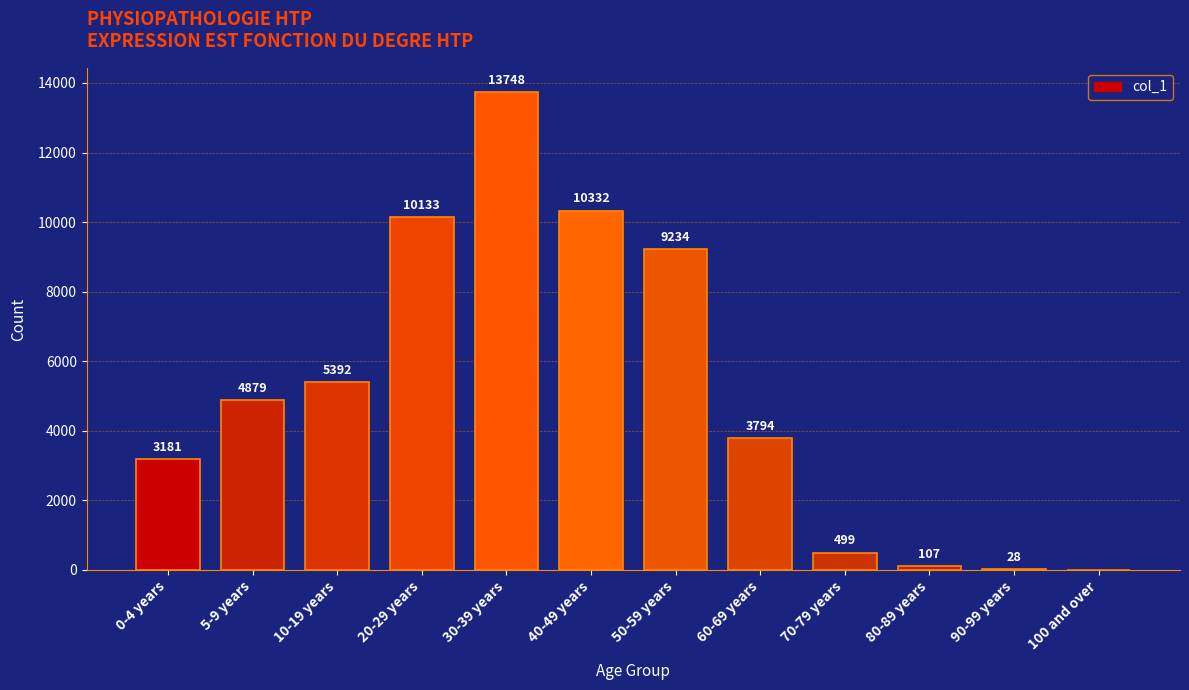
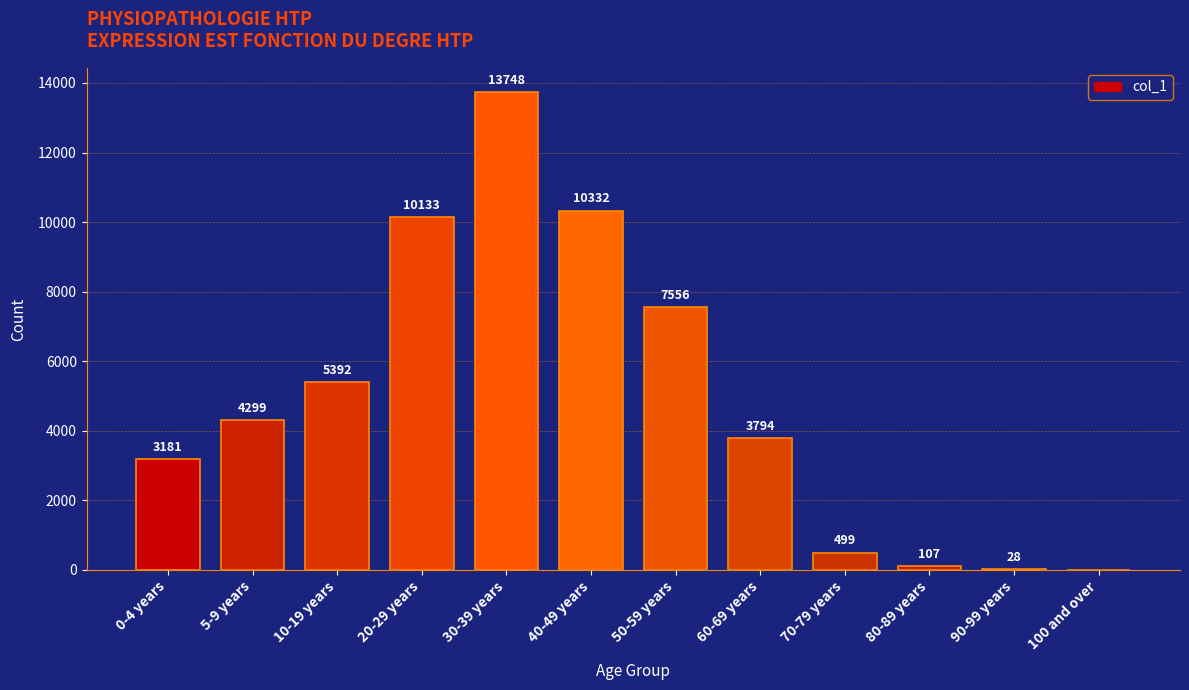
5-9 years: 4879 -> 4299
50-59 years: 9234 -> 7556
